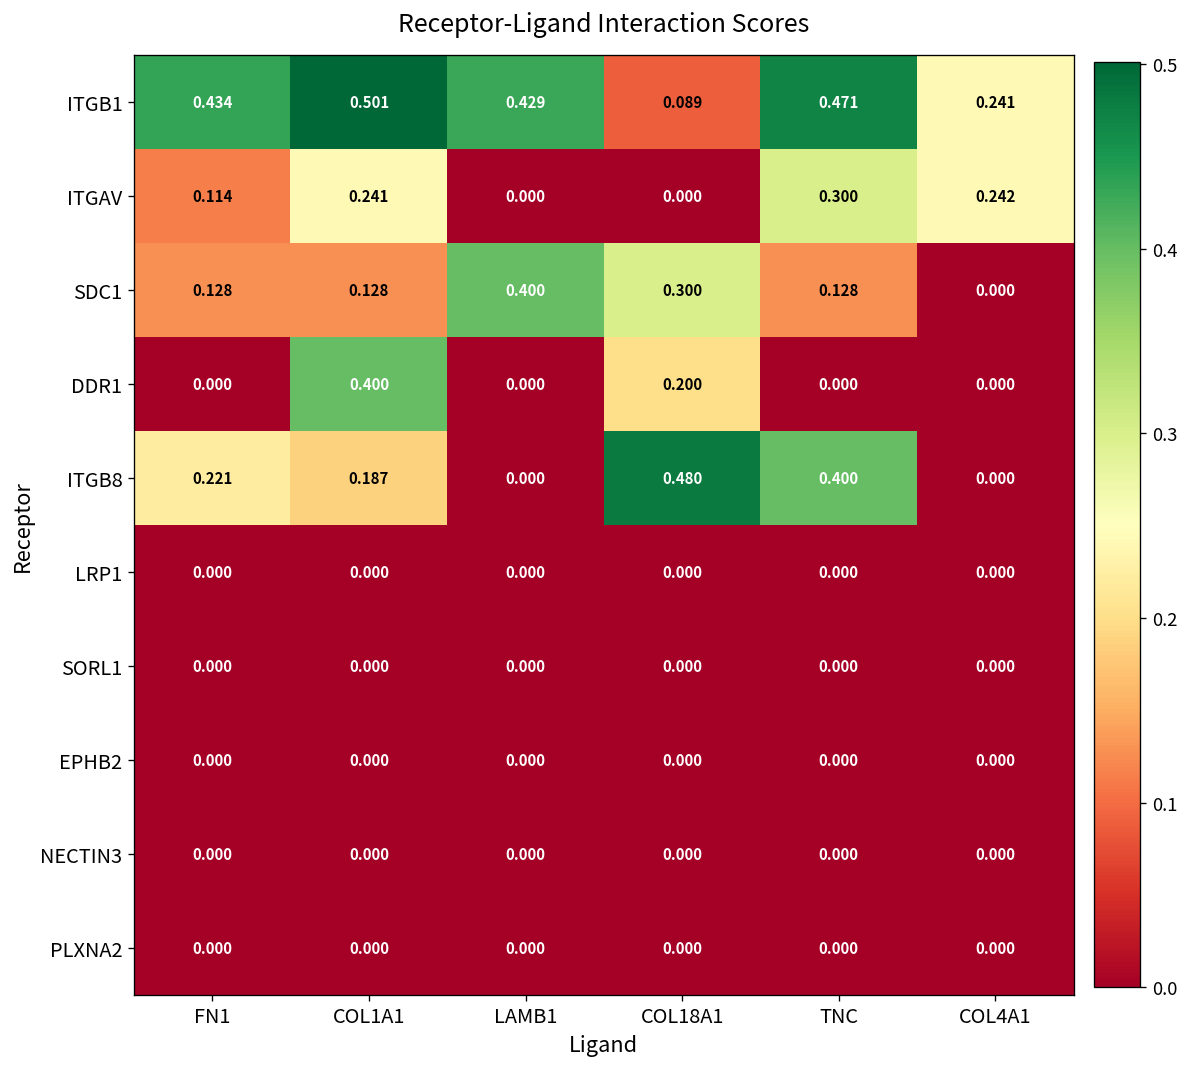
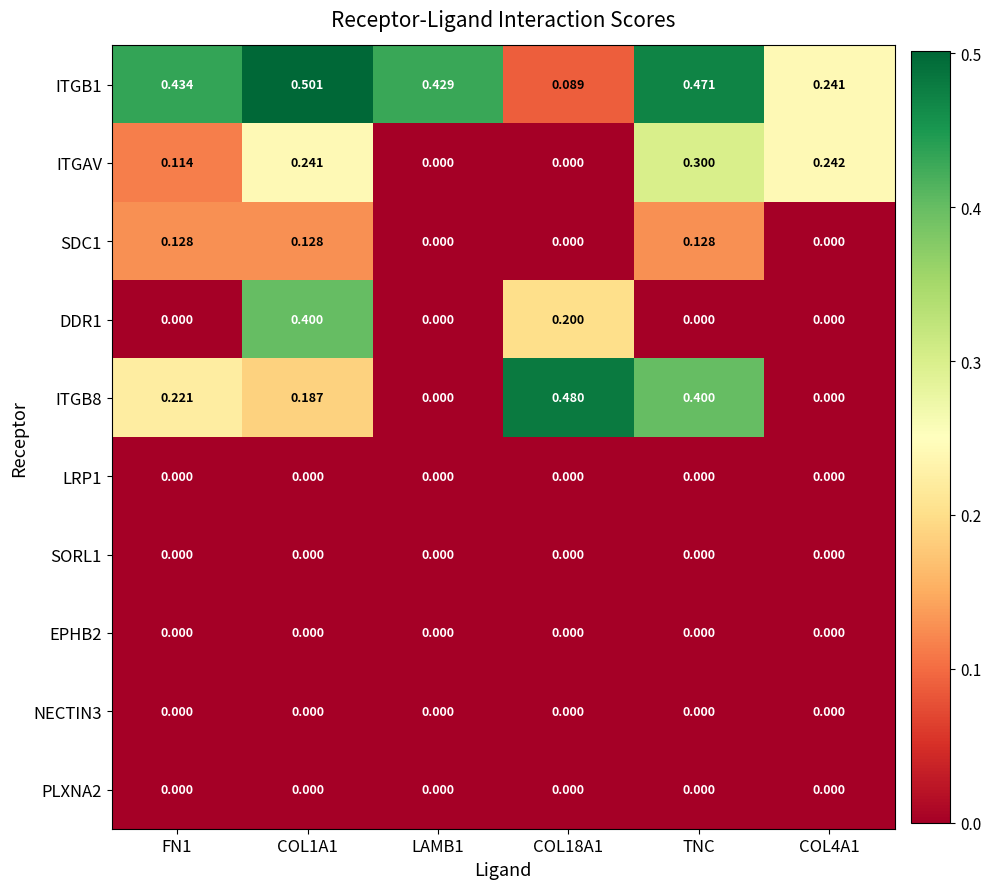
SDC1, LAMB1: 0.400 -> 0.000
SDC1, COL18A1: 0.300 -> 0.000
